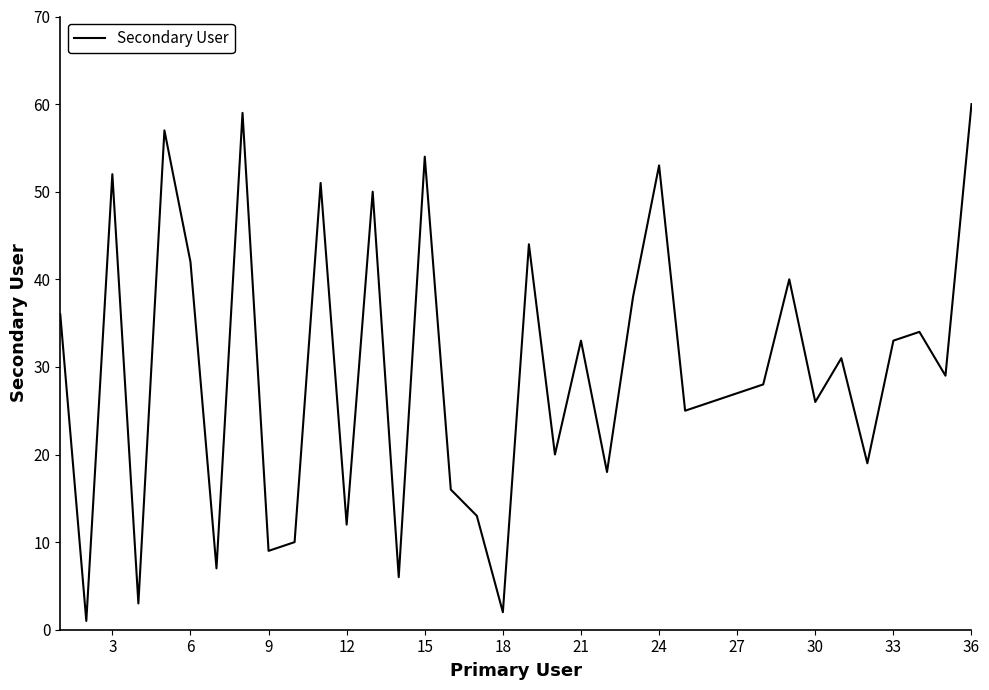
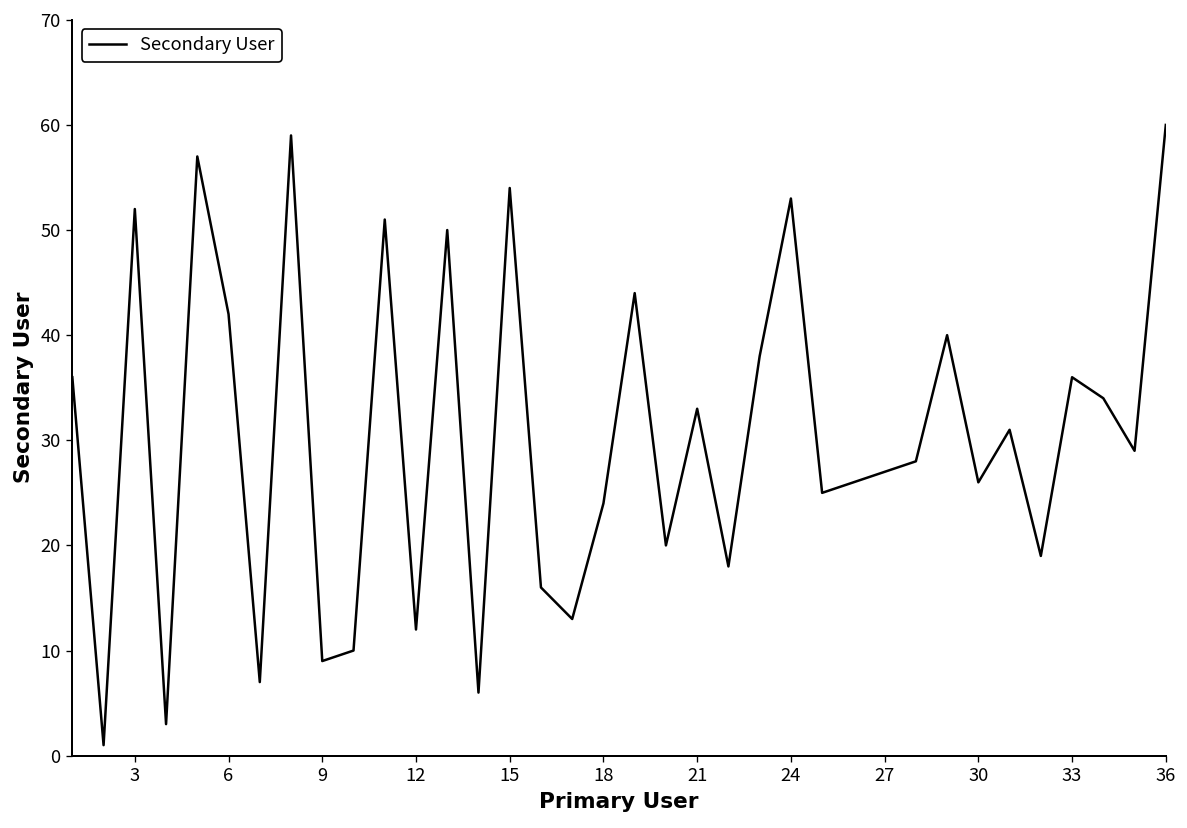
18: 2 -> 24
33: 33 -> 36
